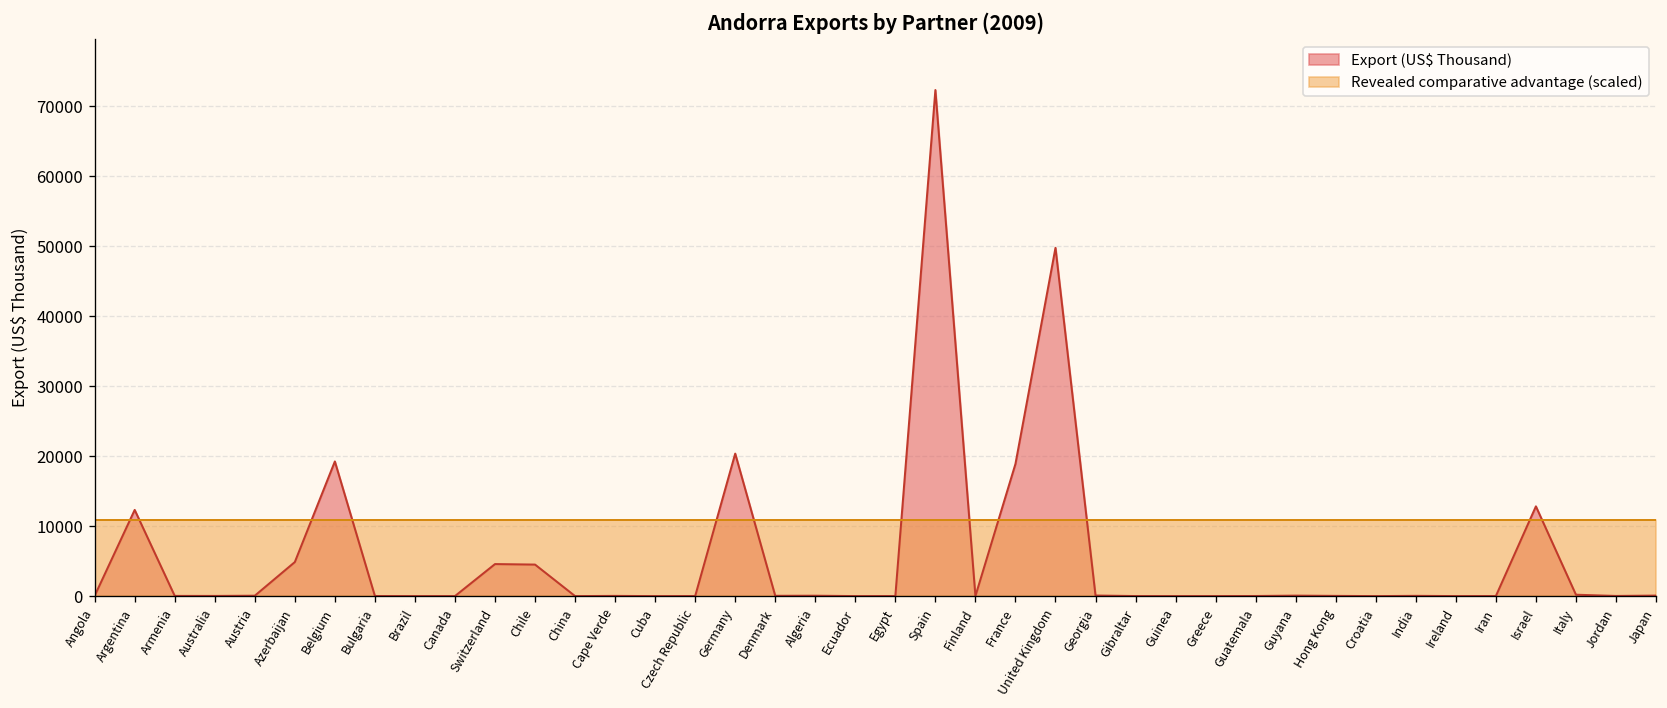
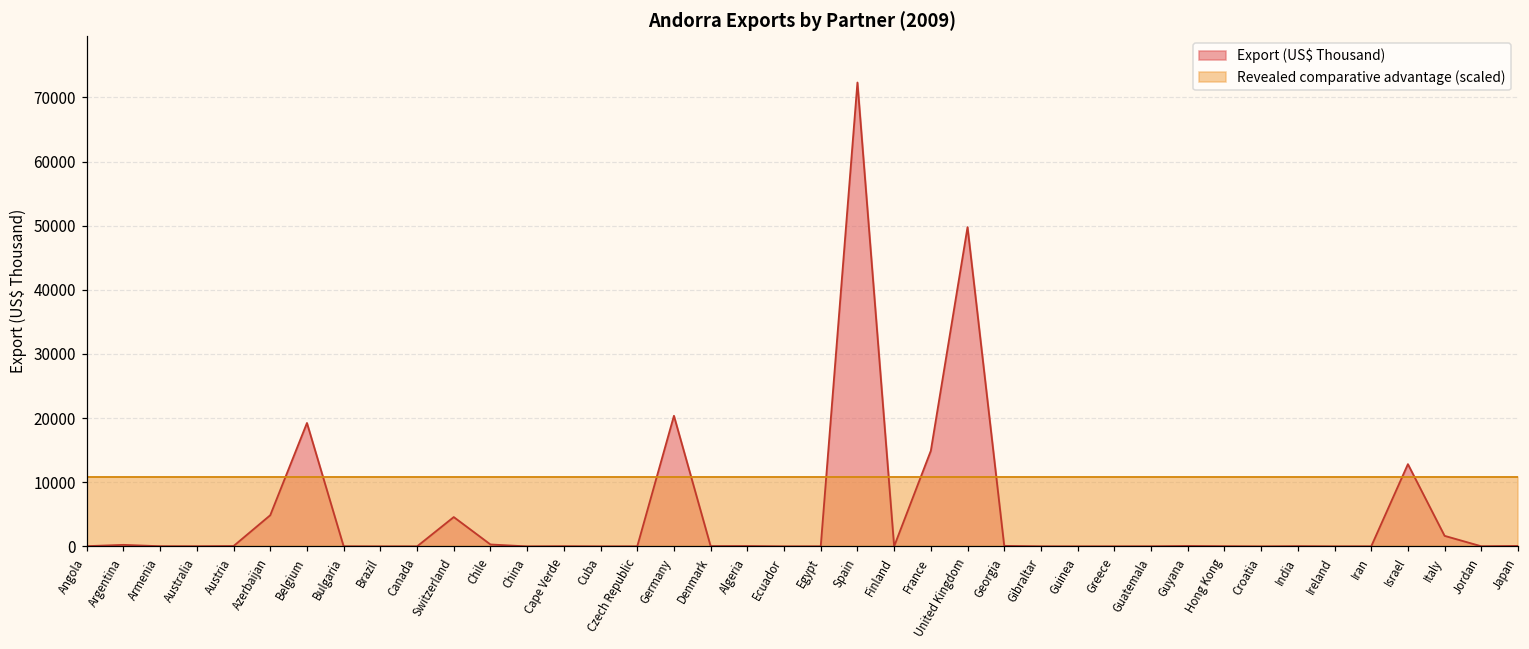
Export (US$ Thousand), Argentina: 12000 -> 0
Export (US$ Thousand), Chile: 5000 -> 0
Export (US$ Thousand), France: 19000 -> 15000
Export (US$ Thousand), Italy: 0 -> 2000
